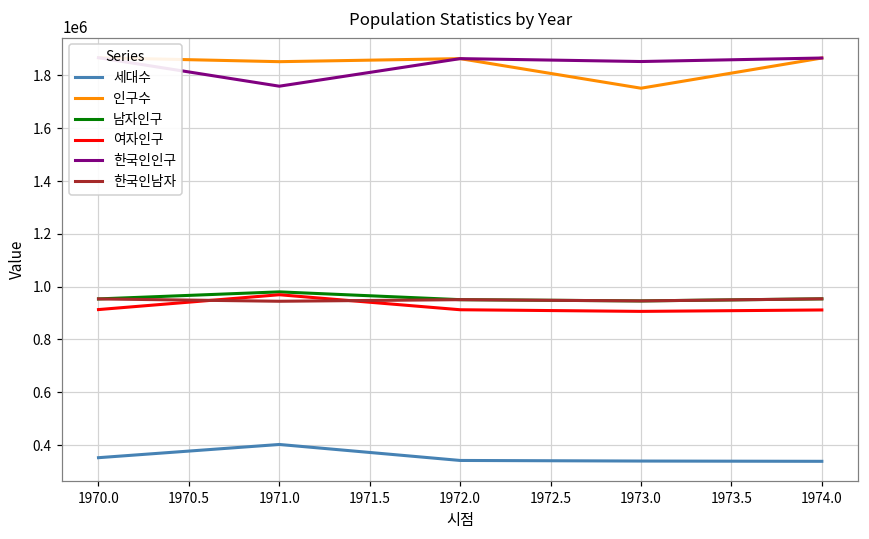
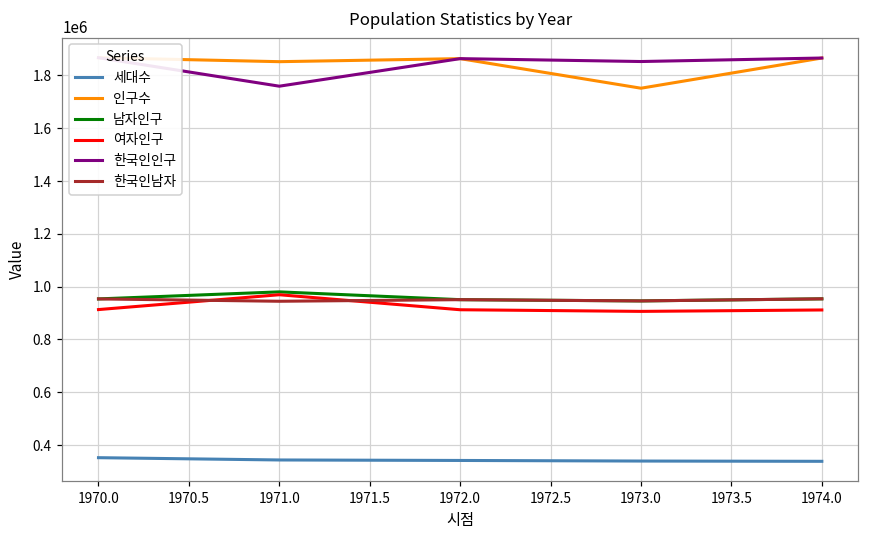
세대수, 1971.0: 400000 -> 340000
